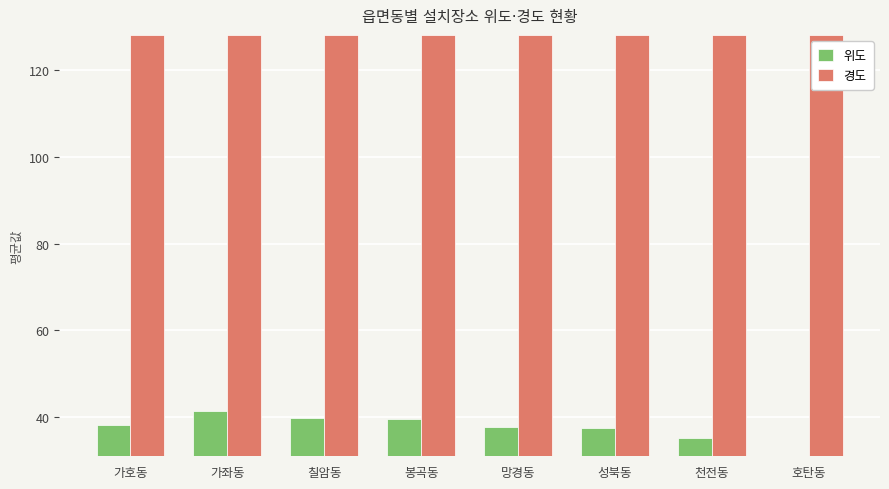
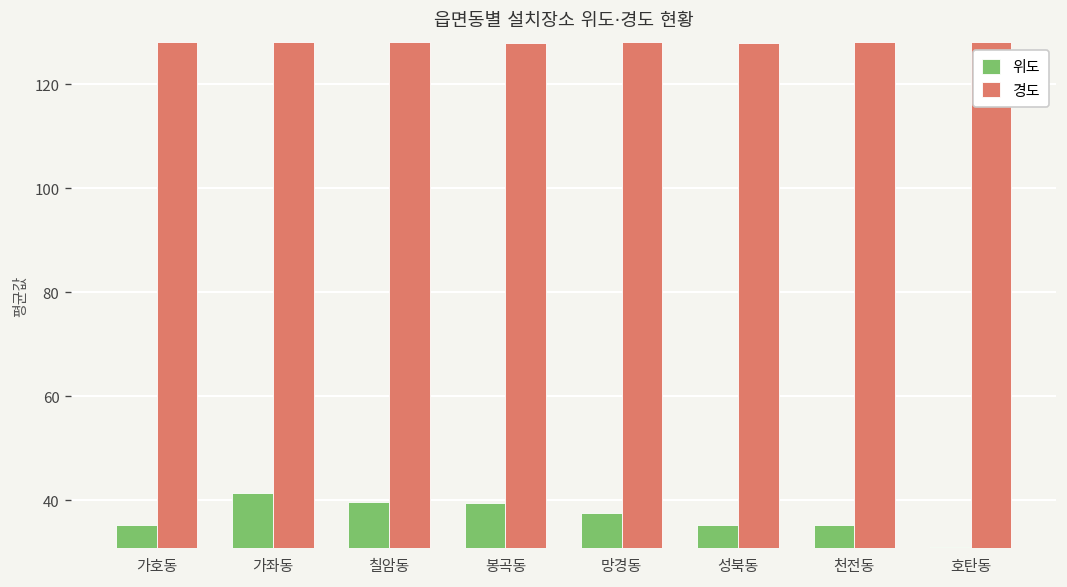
위도, 가호동: 38 -> 35
위도, 성북동: 37 -> 35
